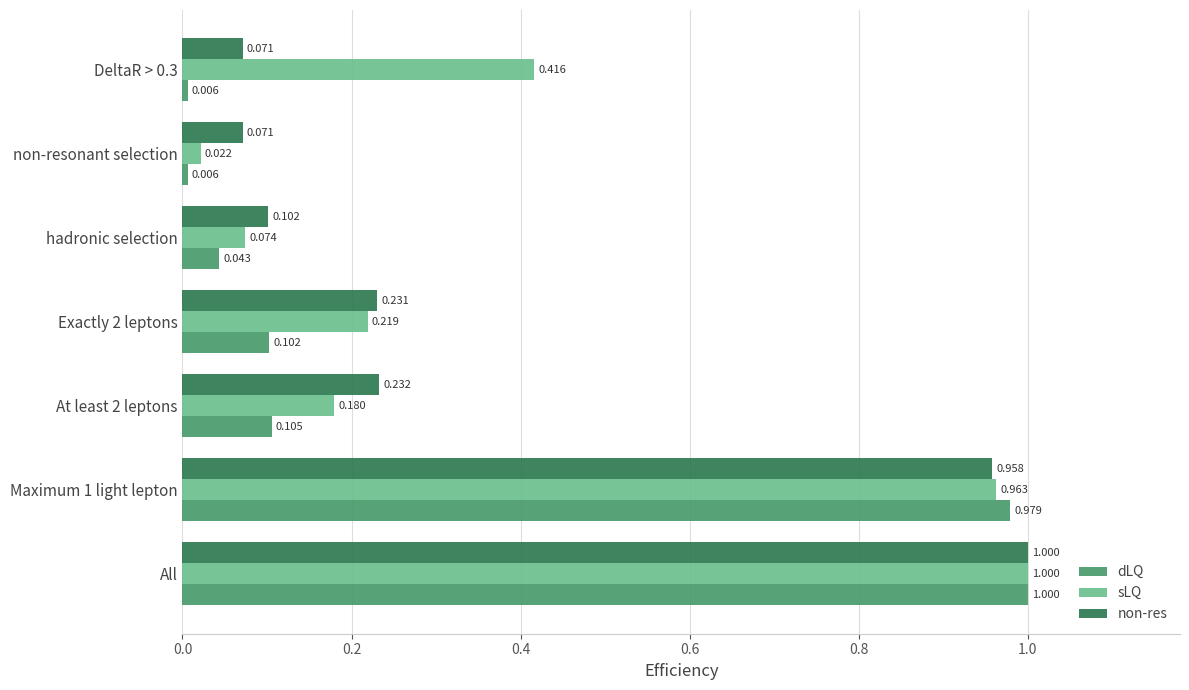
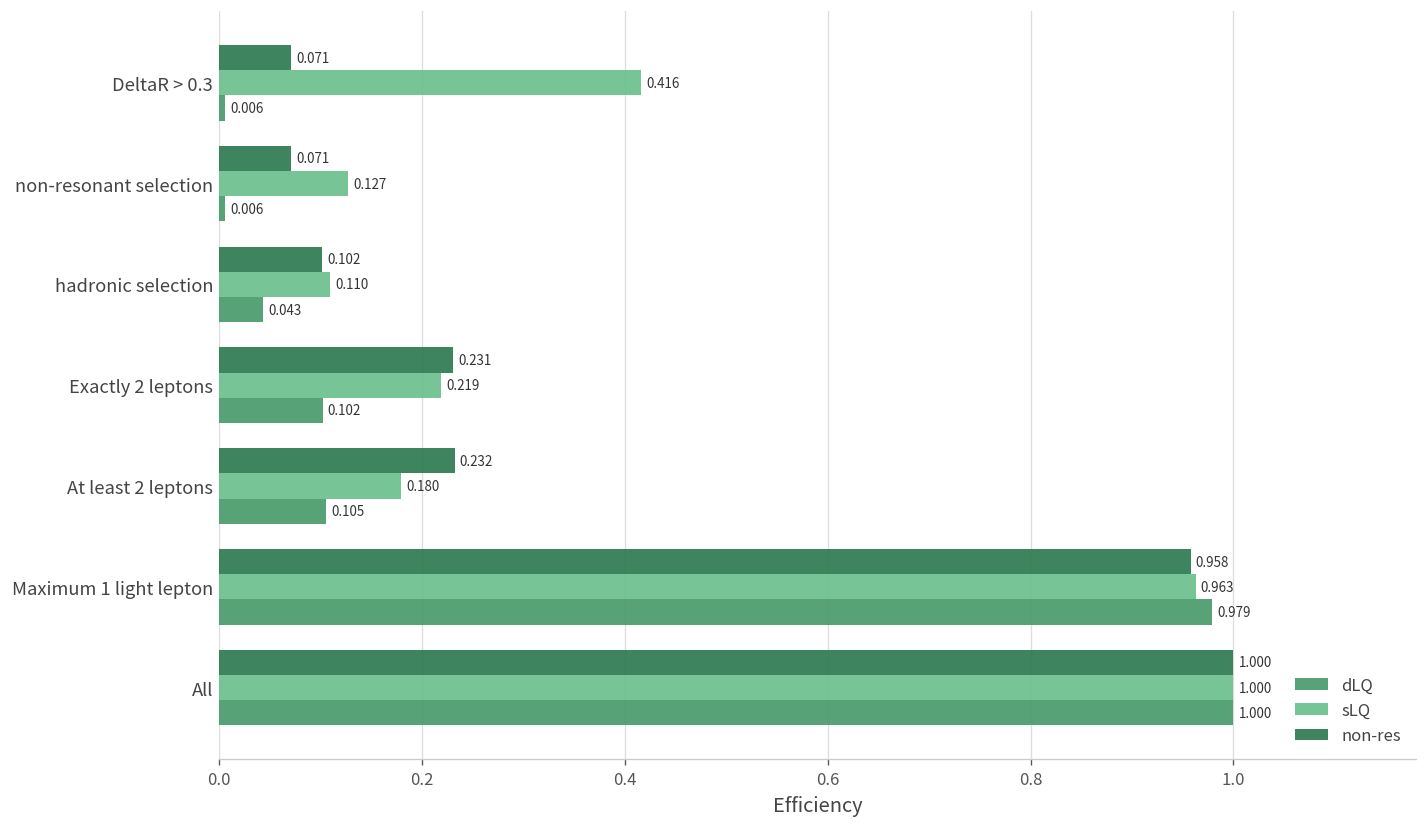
sLQ, non-resonant selection: 0.022 -> 0.127
sLQ, hadronic selection: 0.074 -> 0.110
